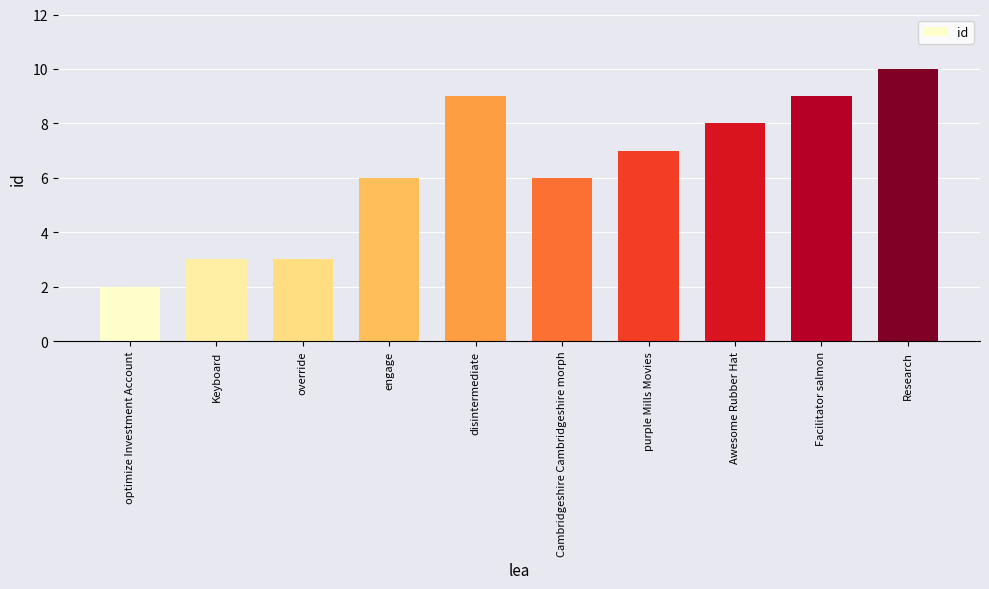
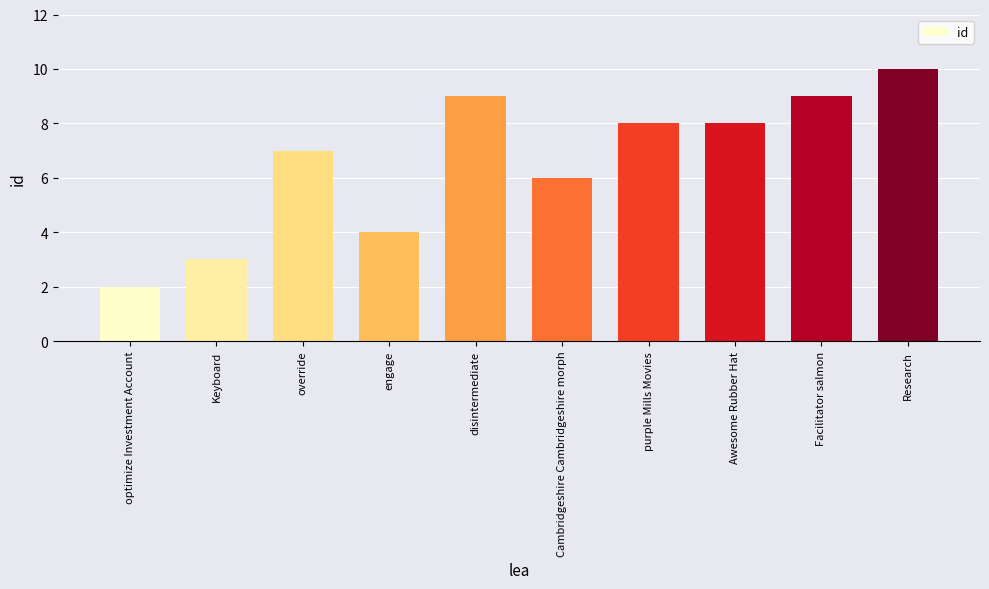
override: 3 -> 7
engage: 6 -> 4
purple Mills Movies: 7 -> 8
